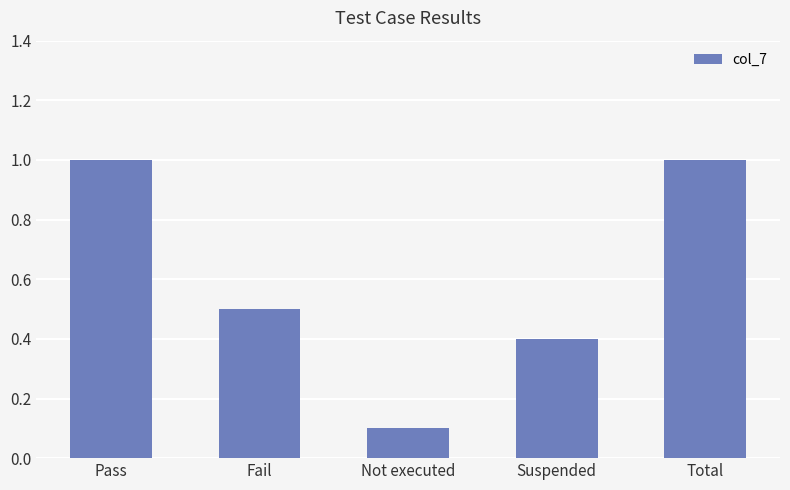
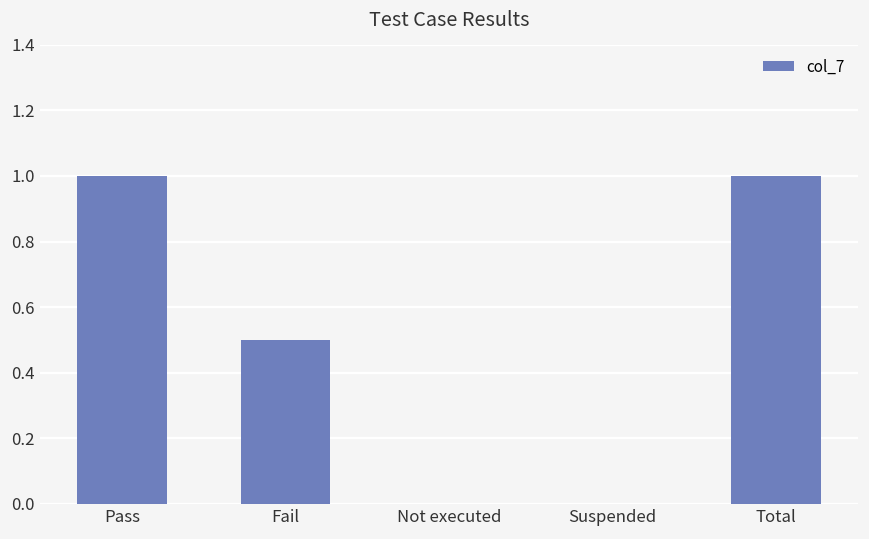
Not executed: 0.1 -> 0.0
Suspended: 0.4 -> 0.0
